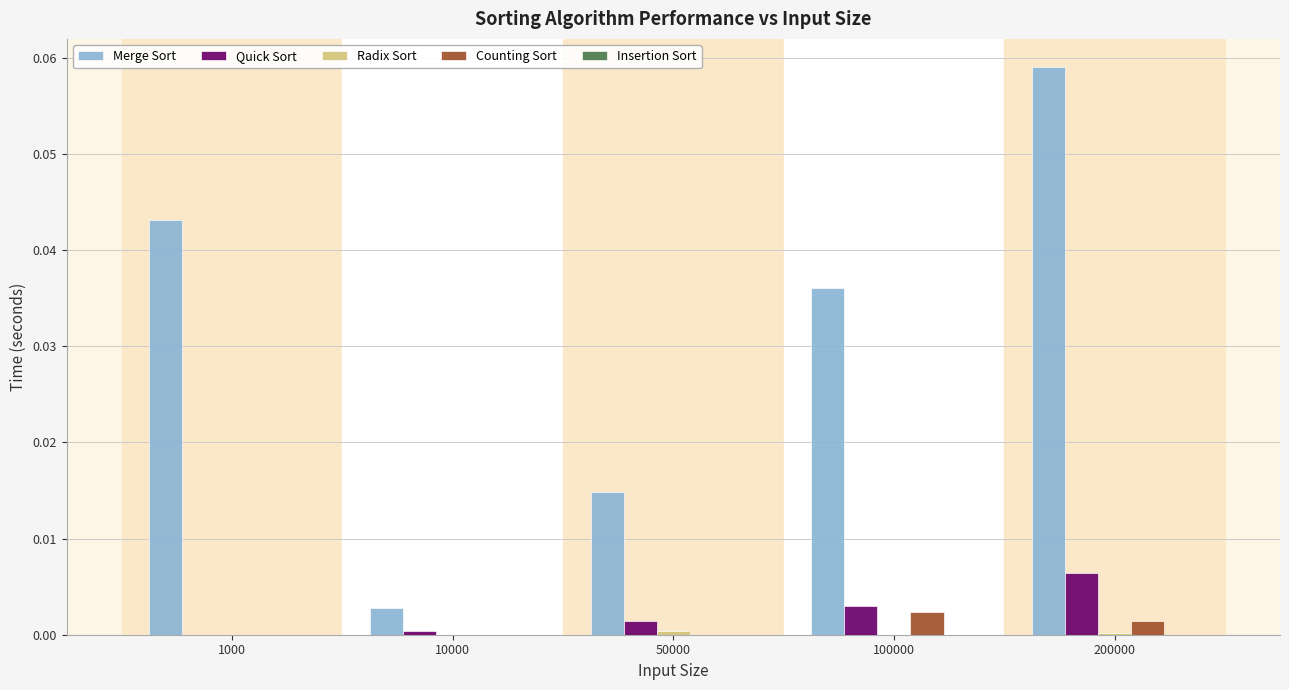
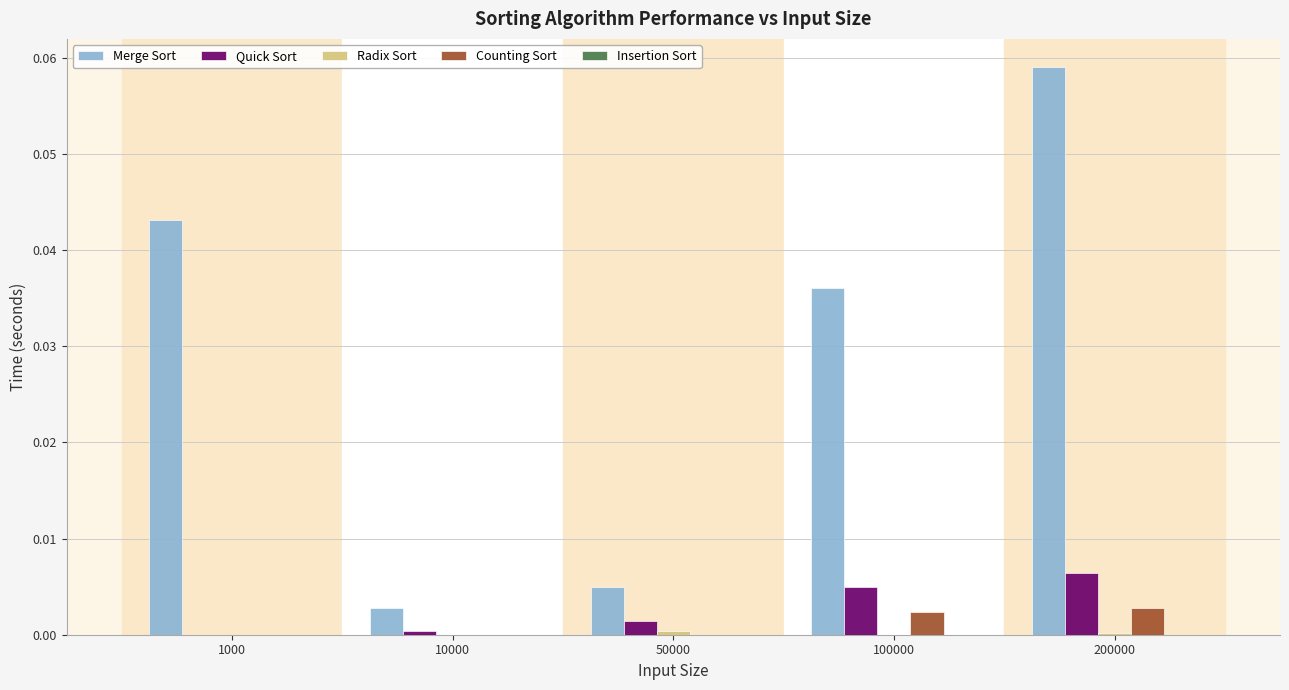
Merge Sort, 50000: 0.015 -> 0.005
Quick Sort, 100000: 0.003 -> 0.005
Counting Sort, 200000: 0.001 -> 0.003
